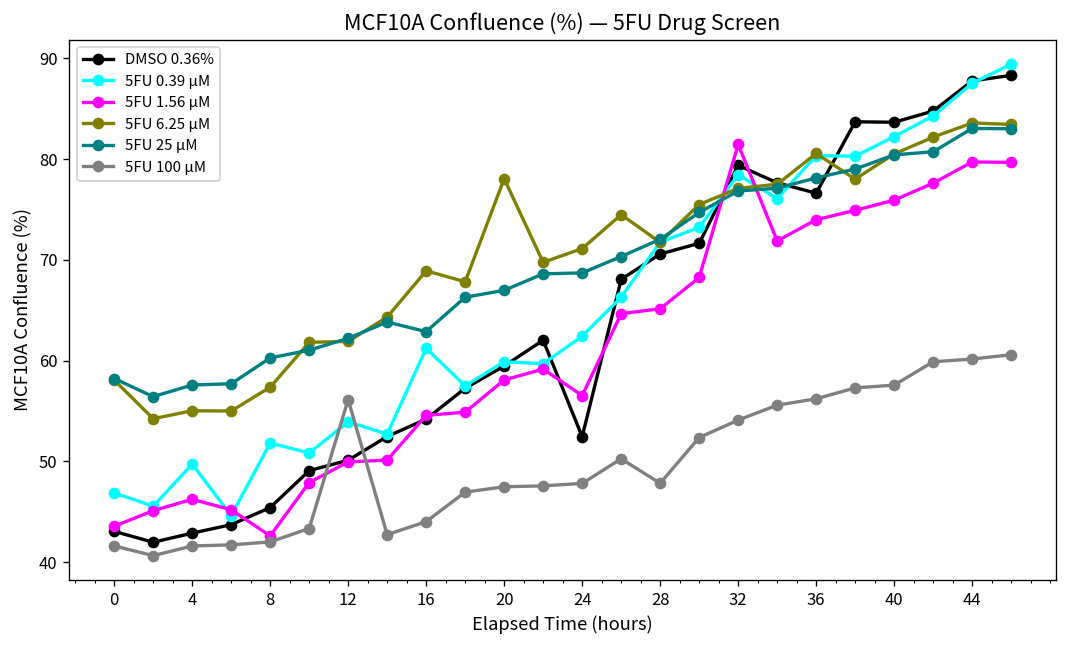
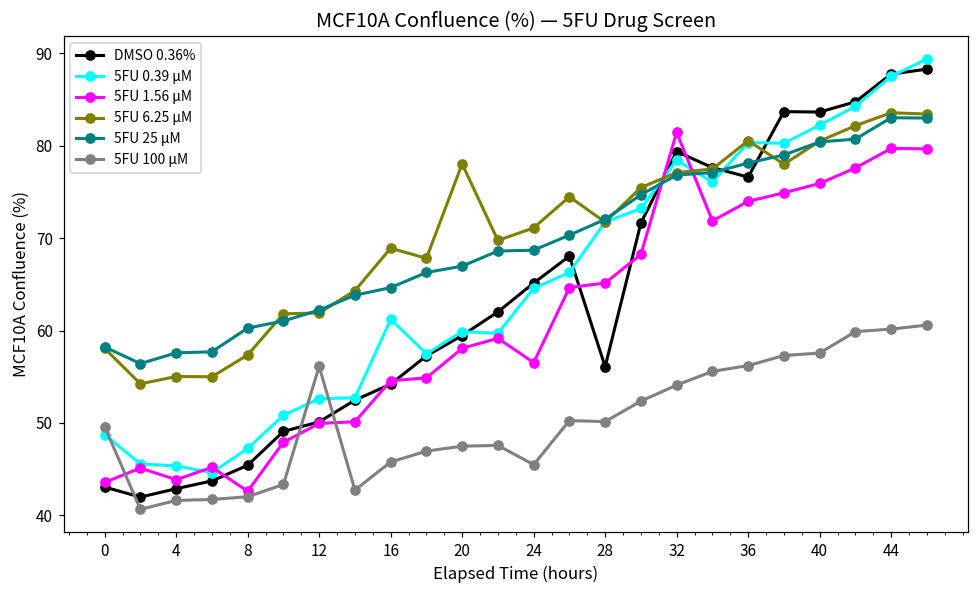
5FU 0.39 µM, 0: 47 -> 49
5FU 100 µM, 0: 42 -> 50
5FU 0.39 µM, 4: 50 -> 45
5FU 1.56 µM, 4: 46 -> 44
5FU 0.39 µM, 8: 52 -> 47
5FU 0.39 µM, 12: 54 -> 53
5FU 25 µM, 16: 63 -> 65
5FU 100 µM, 16: 44 -> 46
DMSO 0.36%, 24: 52 -> 65
5FU 0.39 µM, 24: 62 -> 65
5FU 100 µM, 24: 48 -> 45
DMSO 0.36%, 28: 71 -> 56
5FU 100 µM, 28: 48 -> 50
